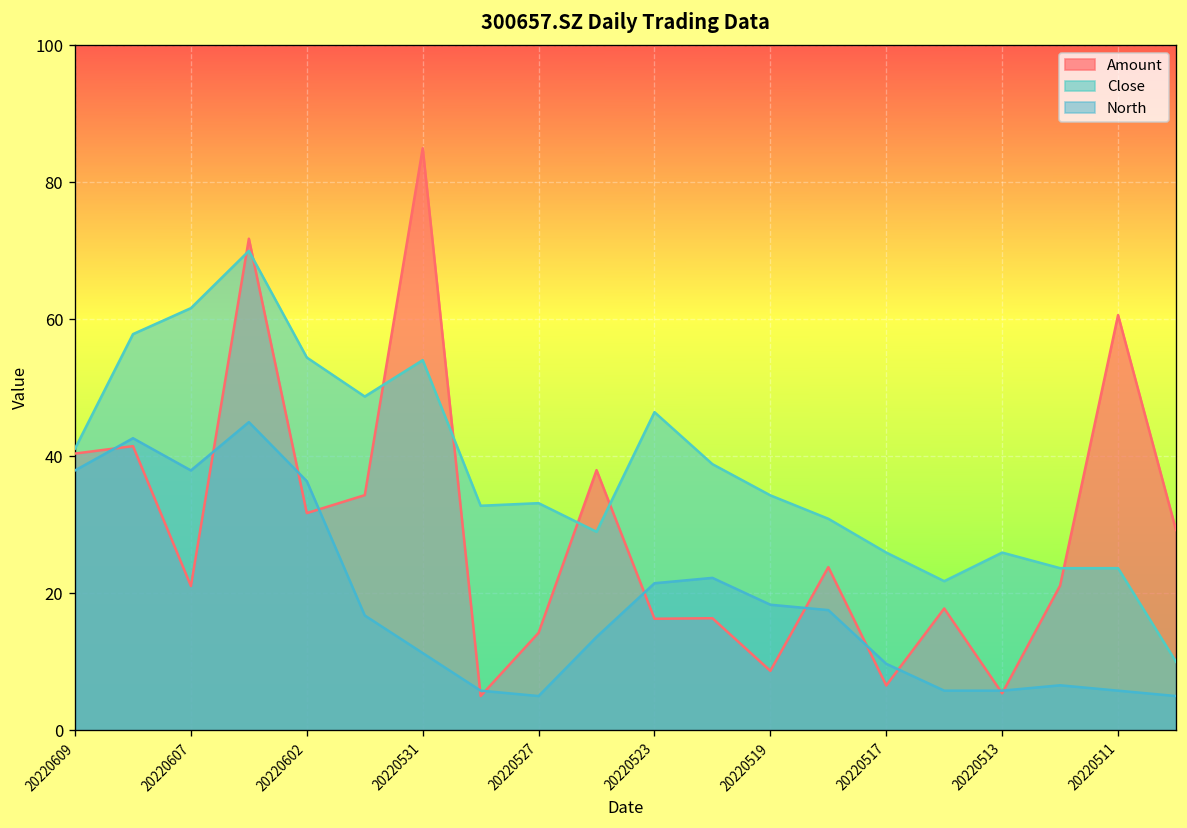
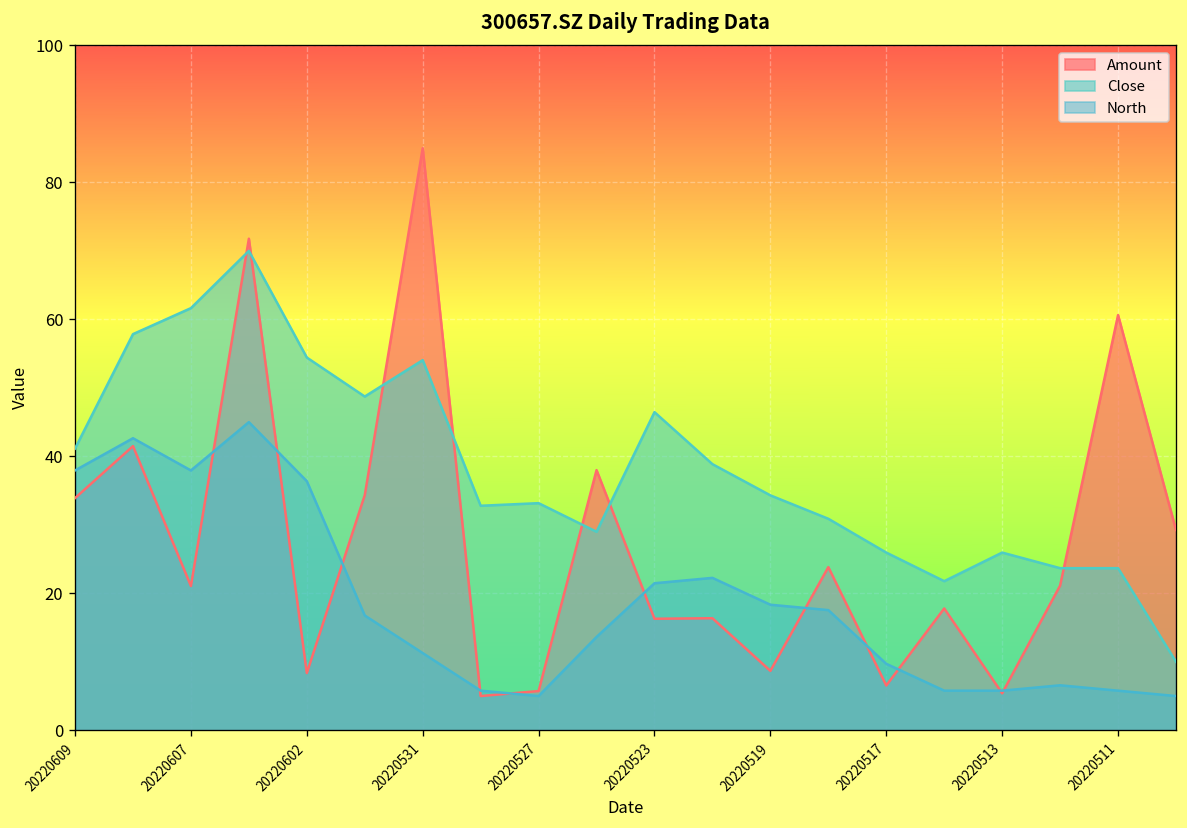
Amount, 20220609: 40 -> 34
Amount, 20220602: 32 -> 8
Amount, 20220527: 14 -> 6
